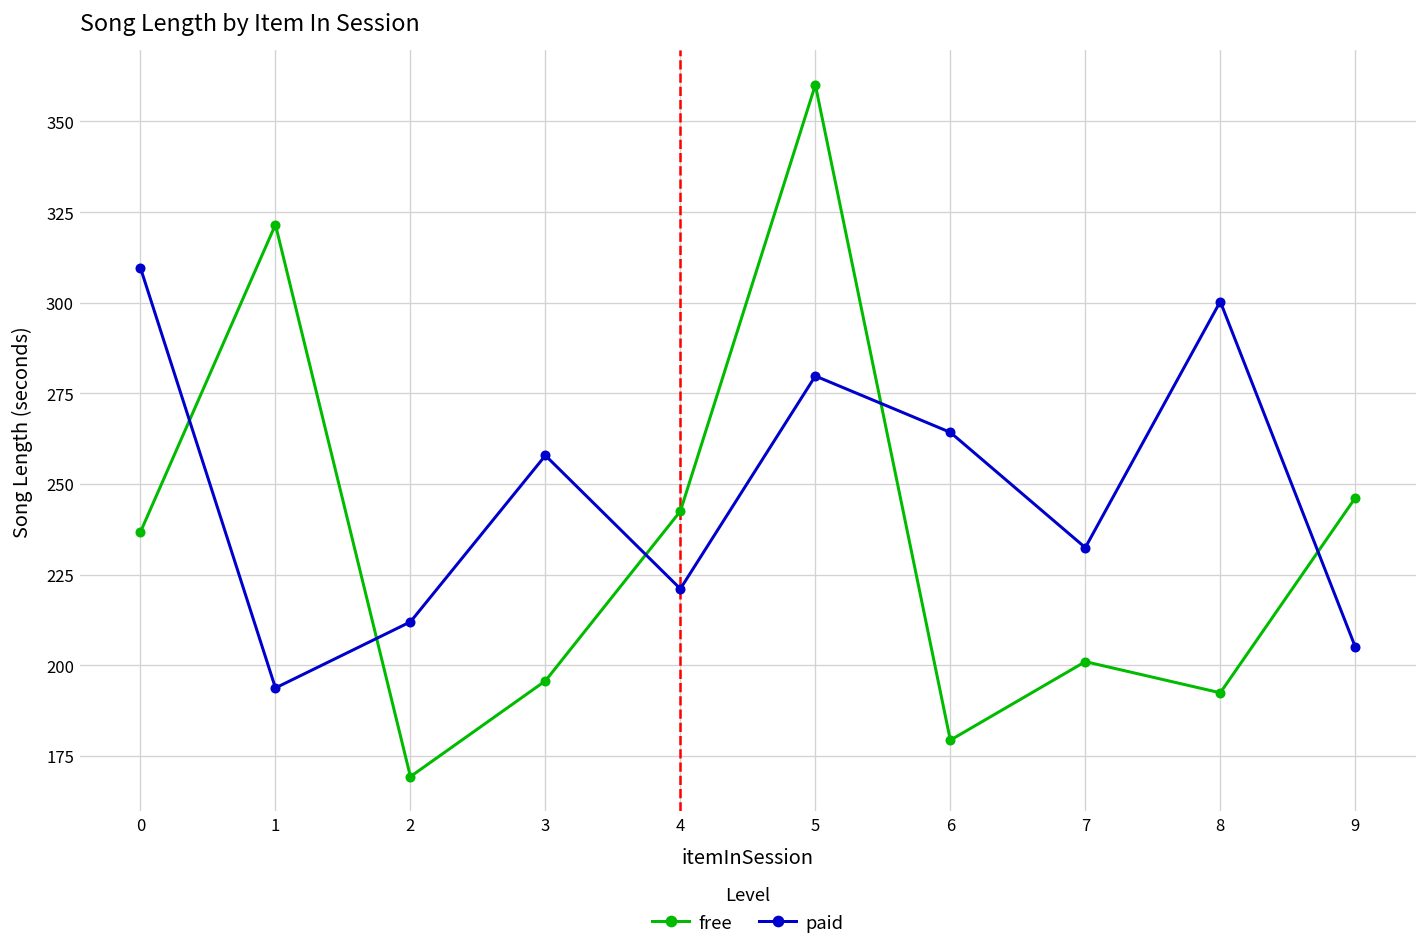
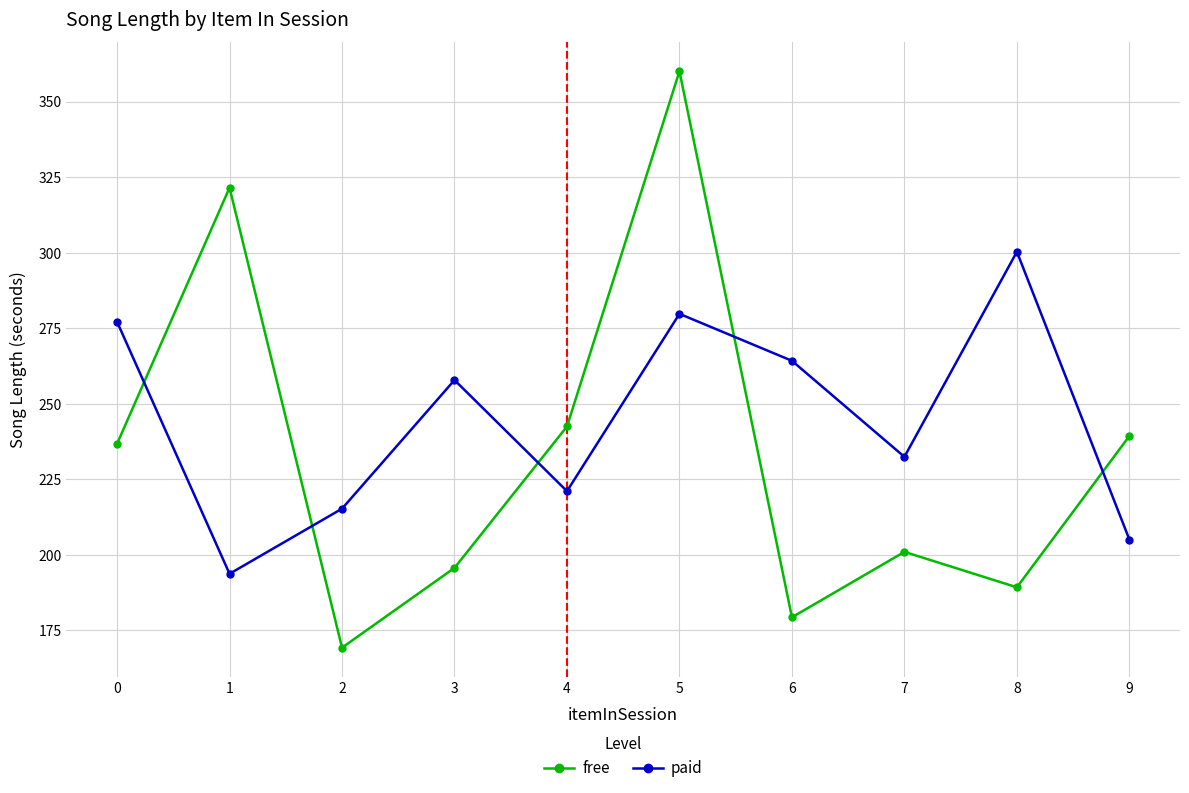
paid, 0: 310 -> 277
paid, 2: 212 -> 215
free, 8: 192 -> 189
free, 9: 246 -> 239
